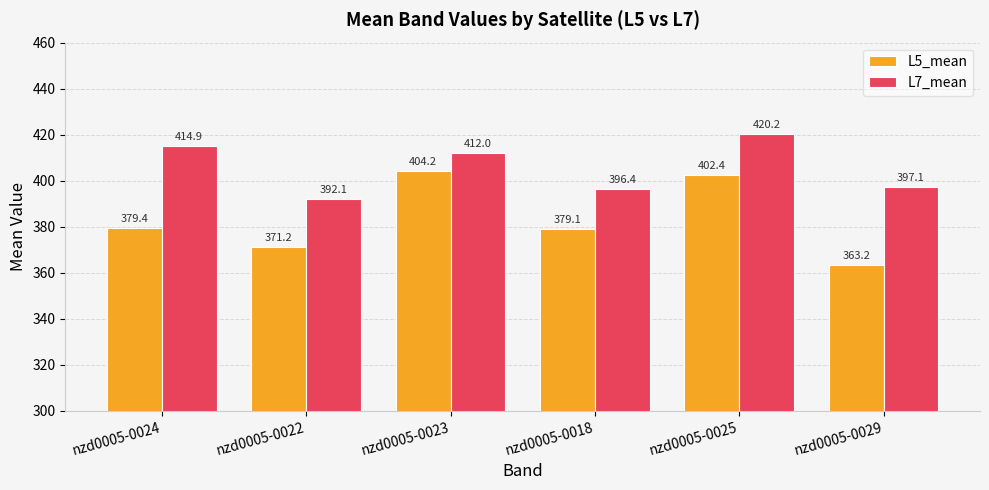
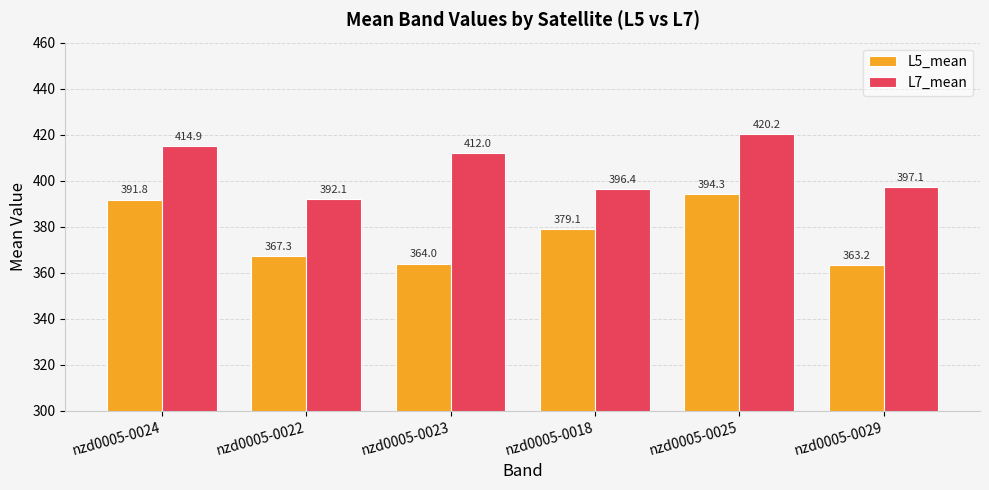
L5_mean, nzd0005-0024: 379.4 -> 391.8
L5_mean, nzd0005-0022: 371.2 -> 367.3
L5_mean, nzd0005-0023: 404.2 -> 364.0
L5_mean, nzd0005-0025: 402.4 -> 394.3
